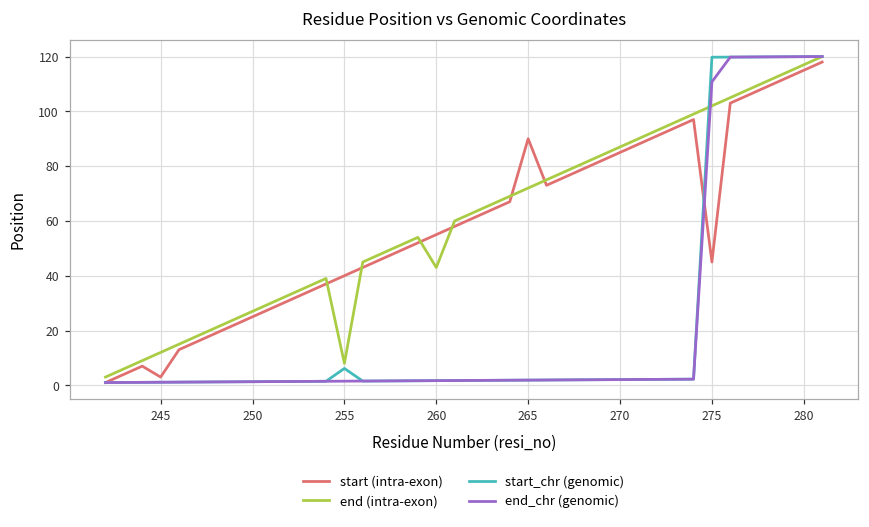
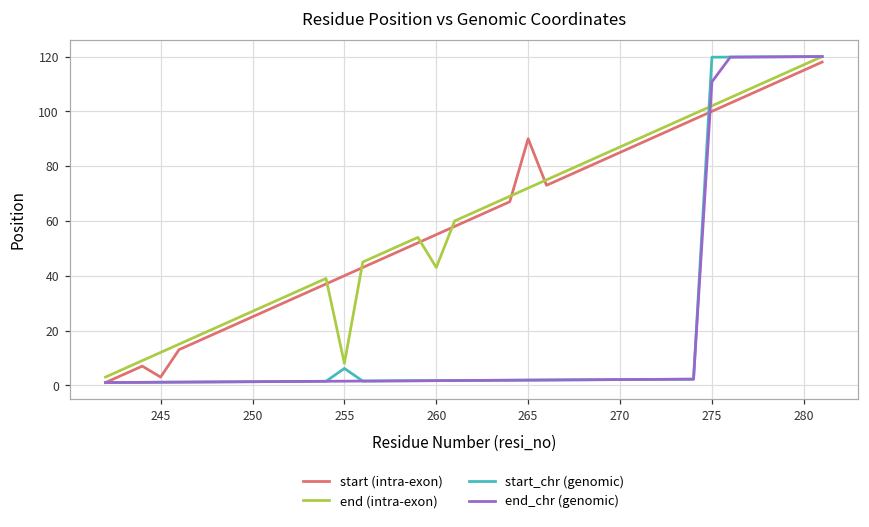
start (intra-exon), 275: 45 -> 100
